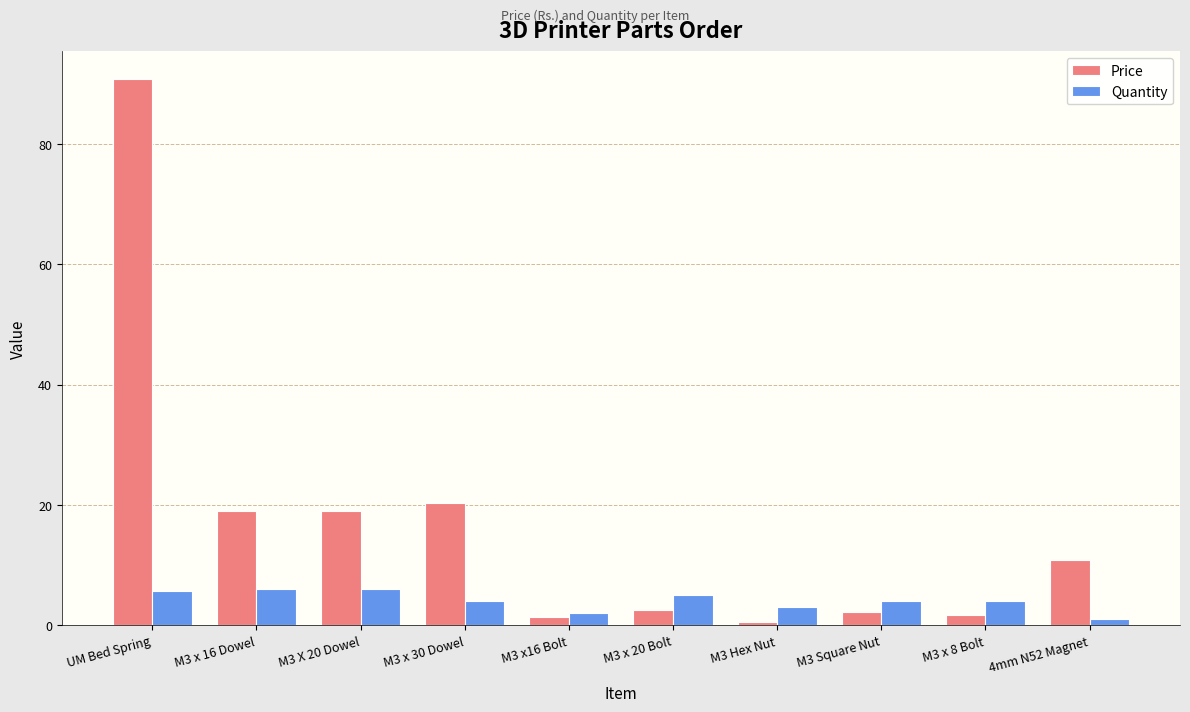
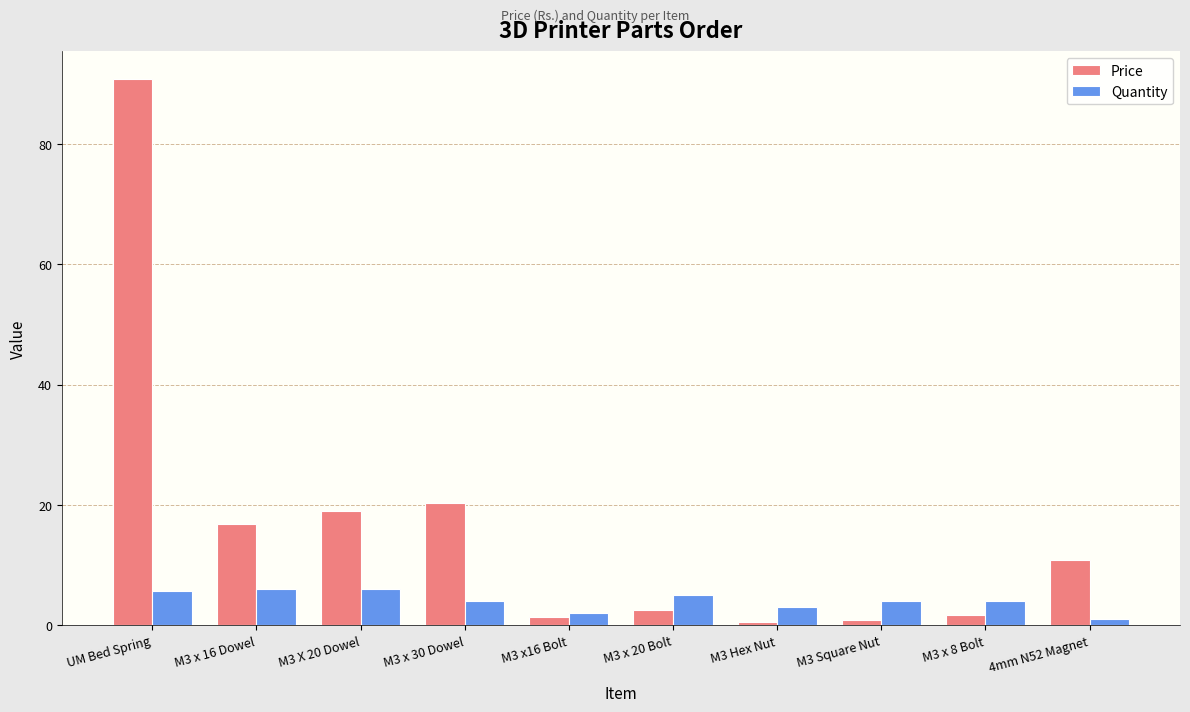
Price, M3 x 16 Dowel: 19 -> 17
Price, M3 Square Nut: 2 -> 1
